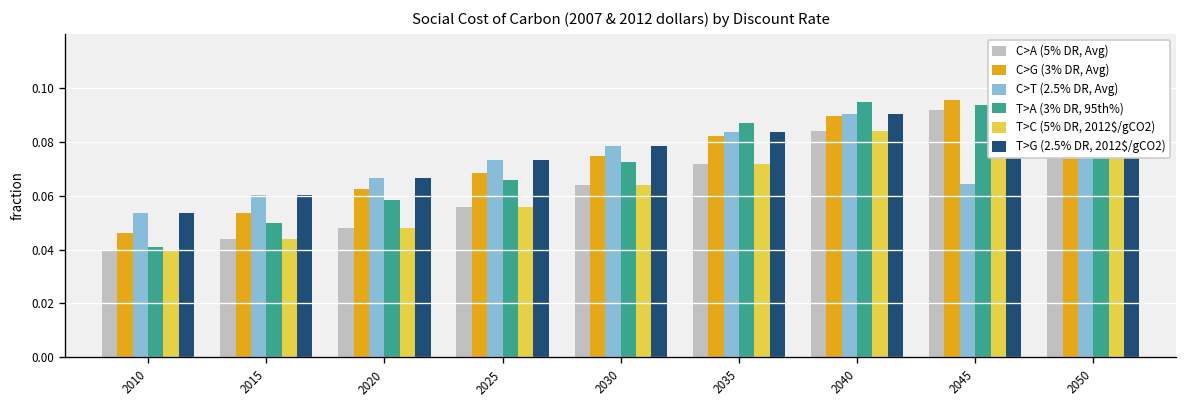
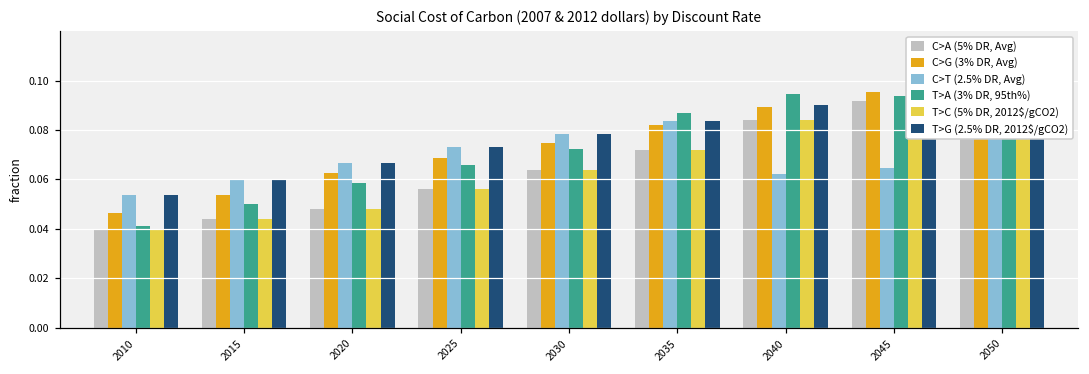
C>T (2.5% DR, Avg), 2040: 0.090 -> 0.062
